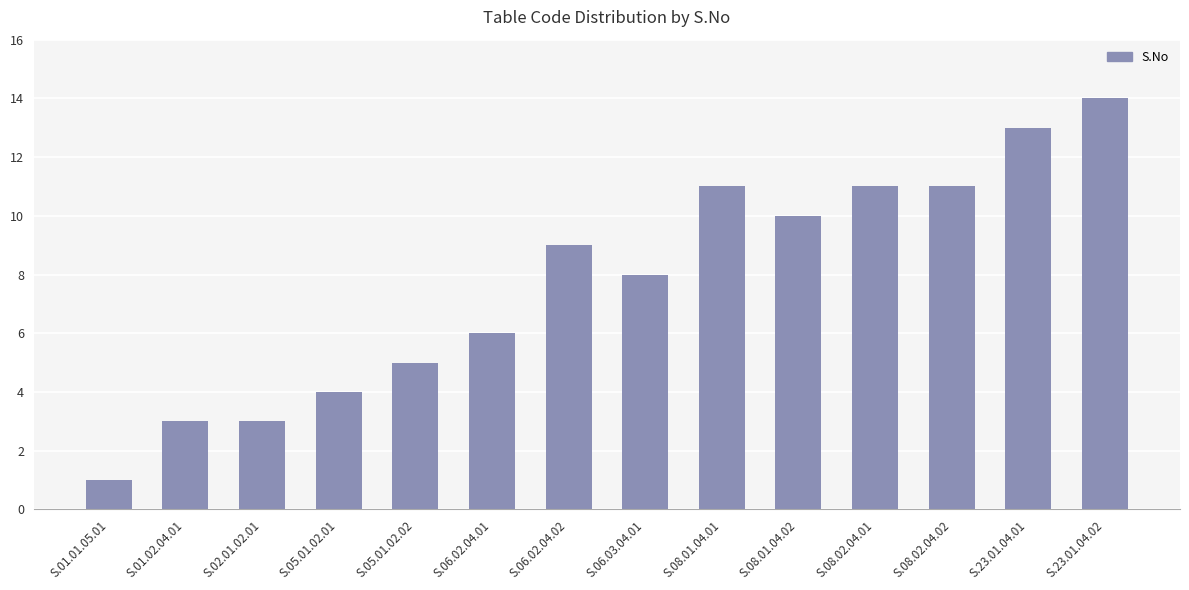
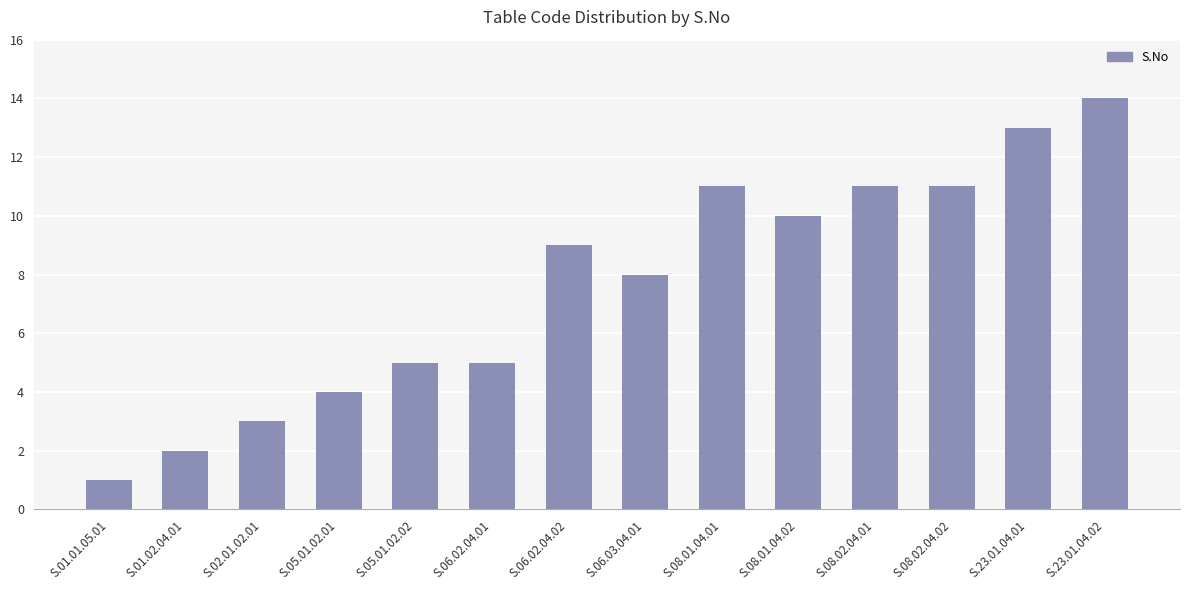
S.01.02.04.01: 3 -> 2
S.06.02.04.01: 6 -> 5
